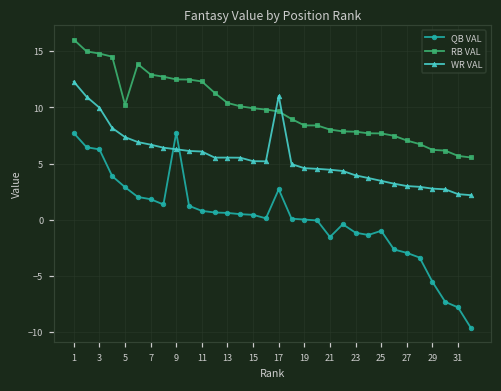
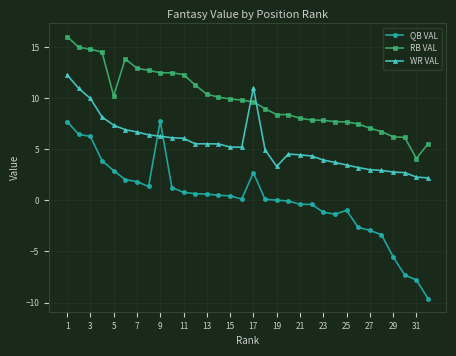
WR VAL, 19: 4.6 -> 3.3
QB VAL, 21: -1.5 -> -0.4
RB VAL, 31: 5.7 -> 4.1
